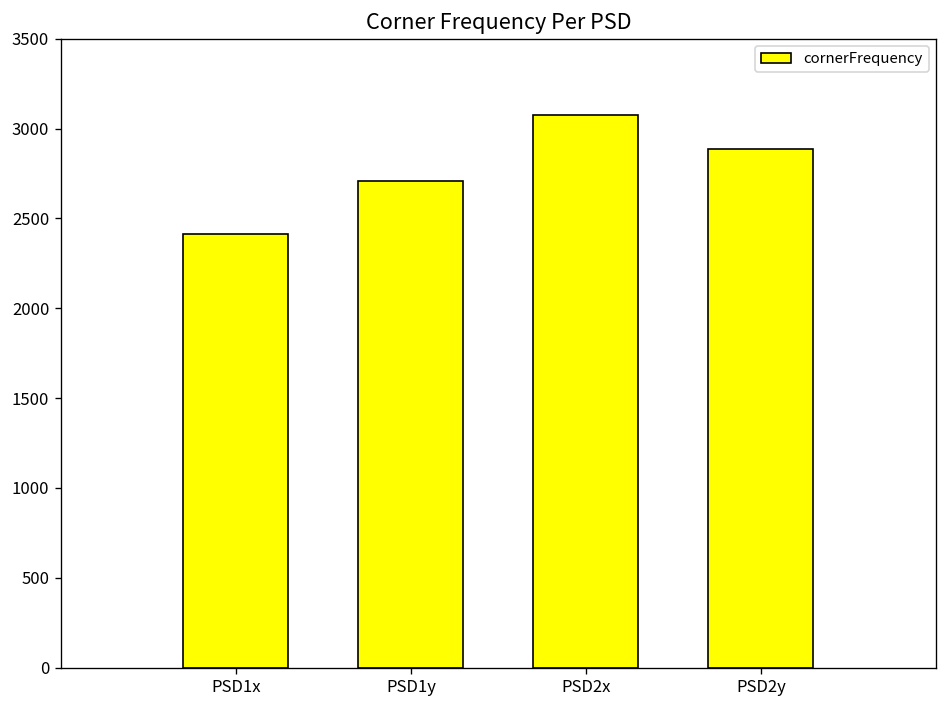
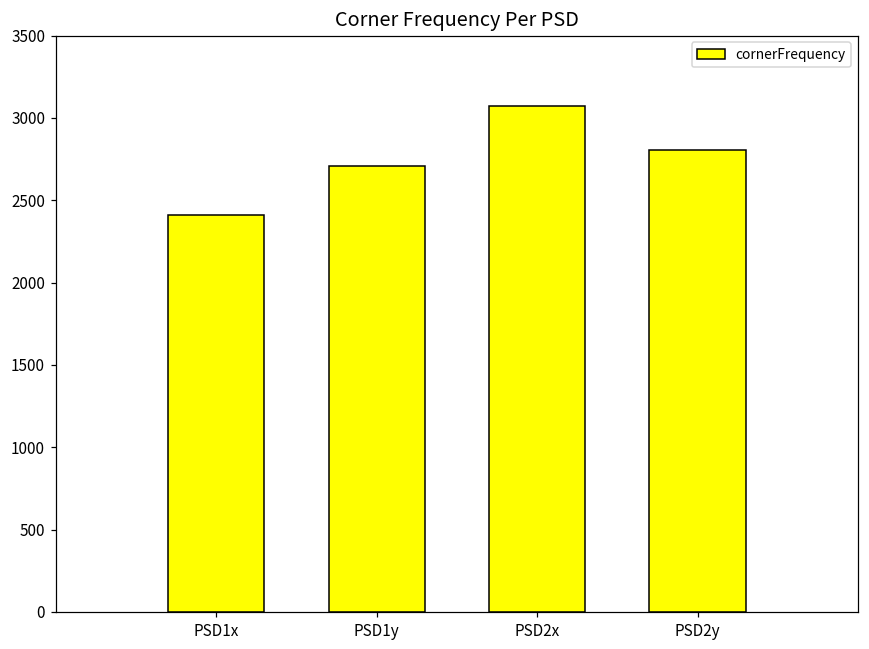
PSD2y: 2890 -> 2800
